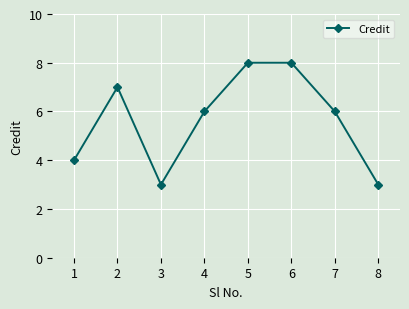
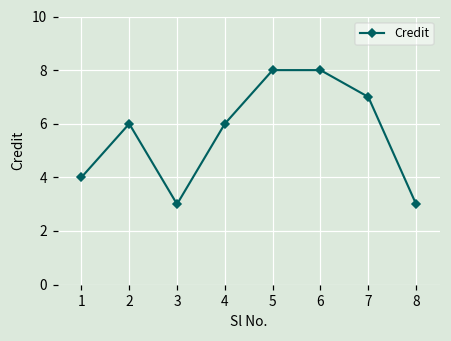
2: 7 -> 6
7: 6 -> 7
